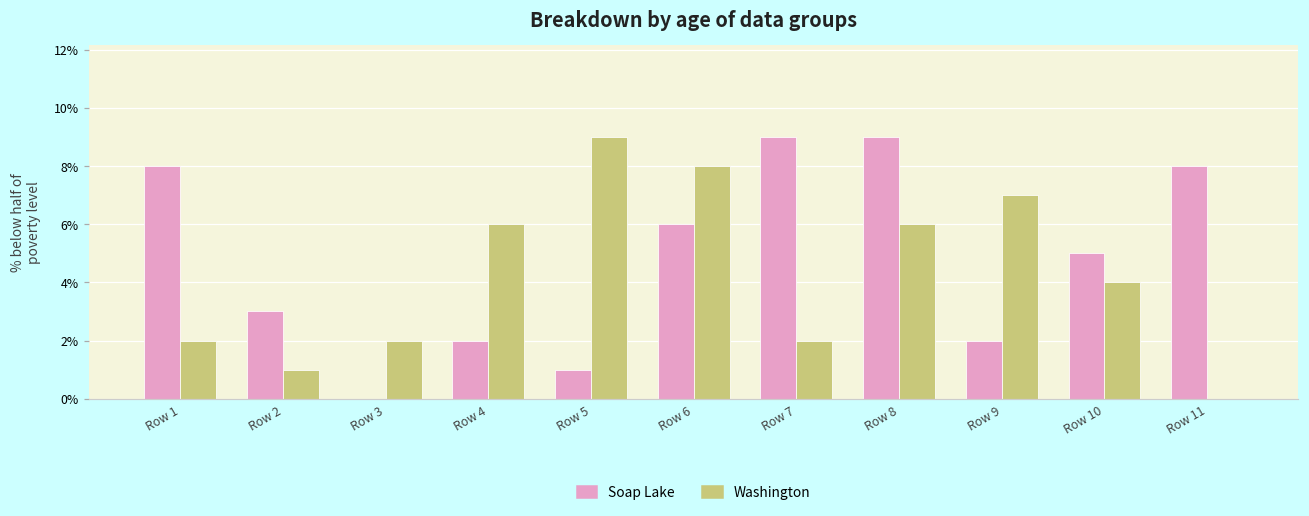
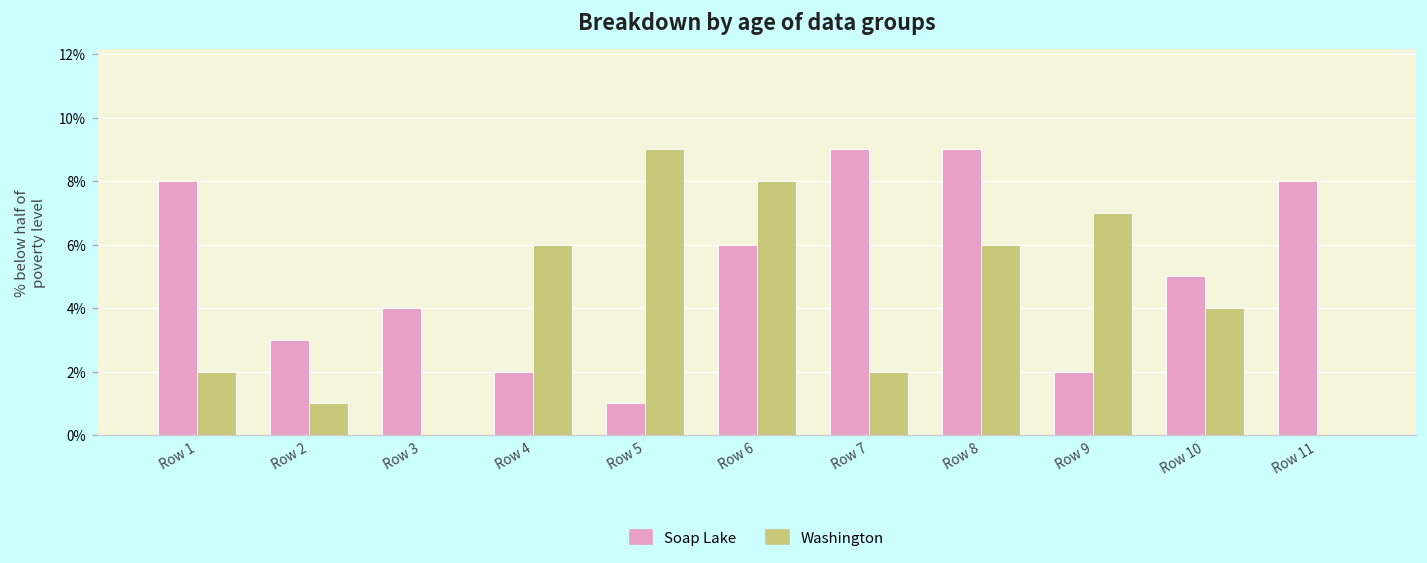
Soap Lake, Row 3: 0% -> 4%
Washington, Row 3: 2% -> 0%
